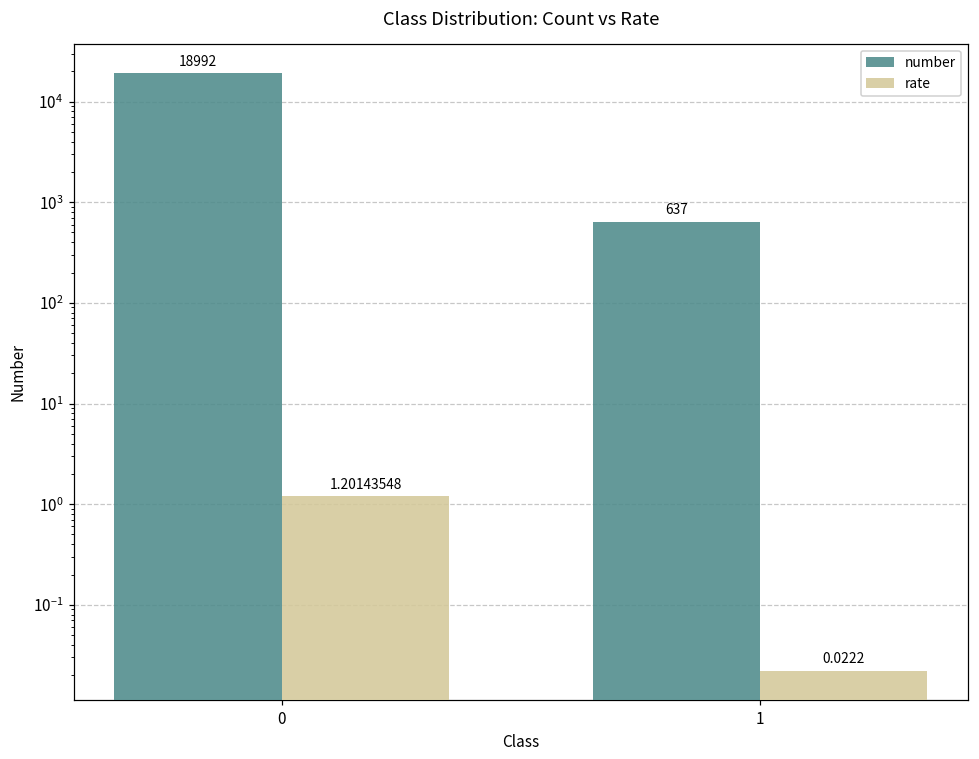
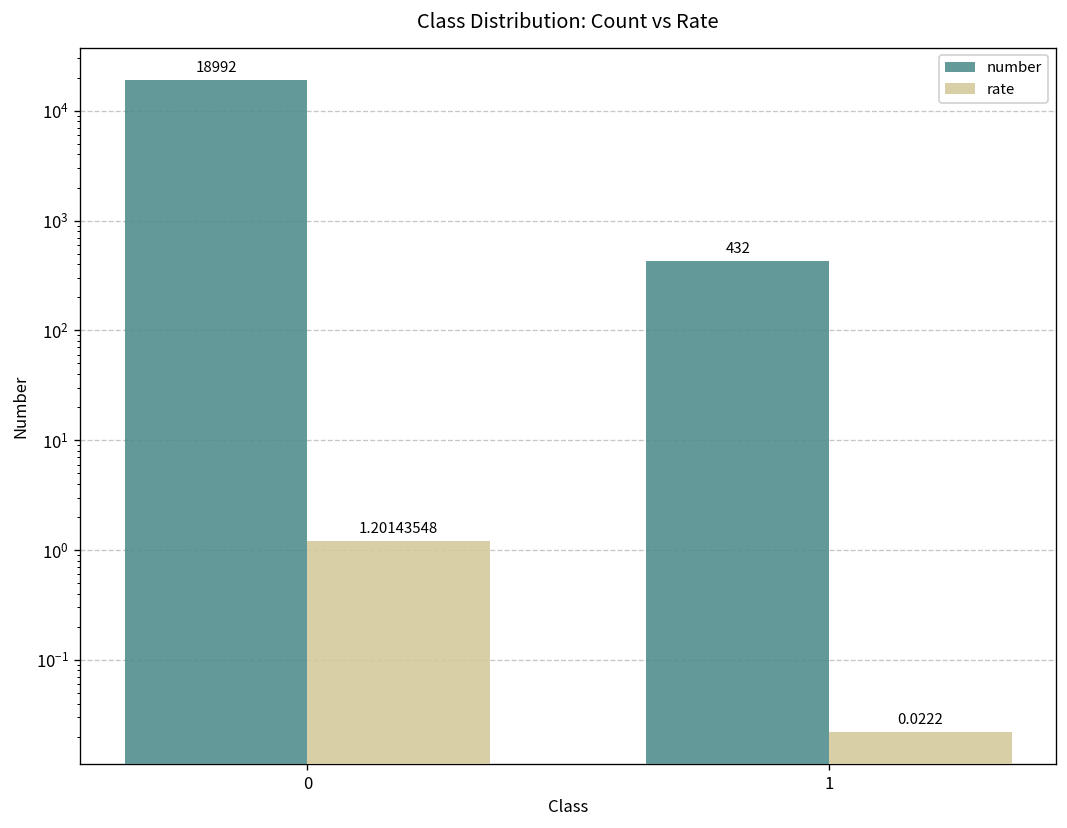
number, 1: 637 -> 432
